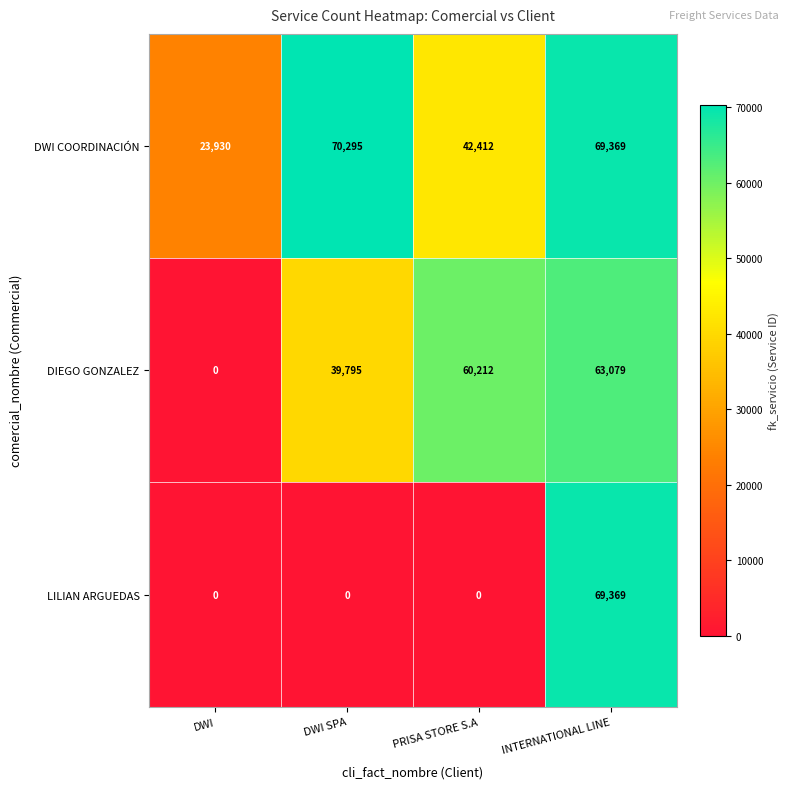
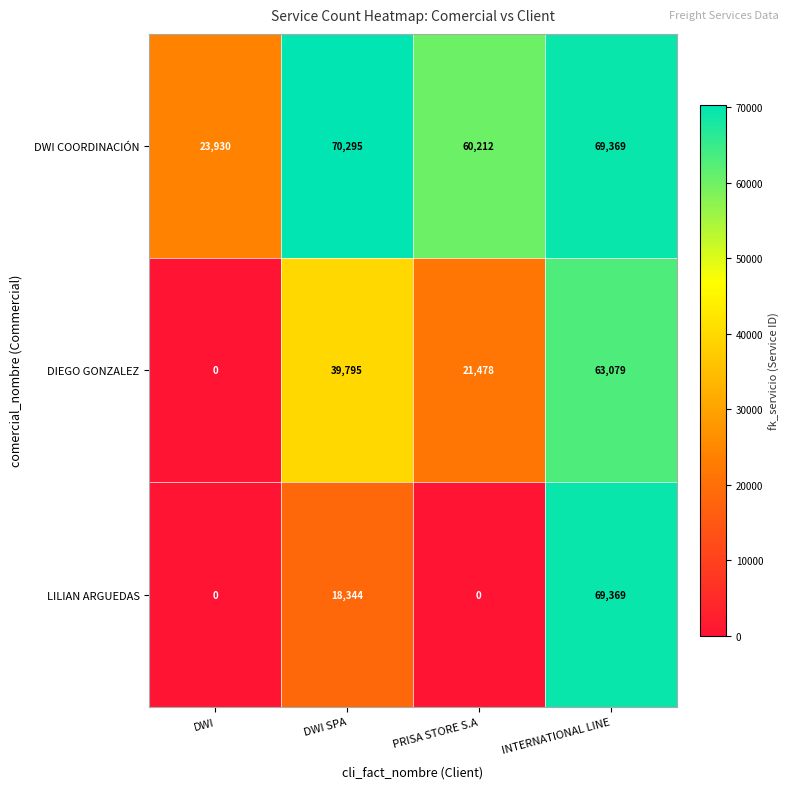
DWI COORDINACIÓN, PRISA STORE S.A: 42,412 -> 60,212
DIEGO GONZALEZ, PRISA STORE S.A: 60,212 -> 21,478
LILIAN ARGUEDAS, DWI SPA: 0 -> 18,344
